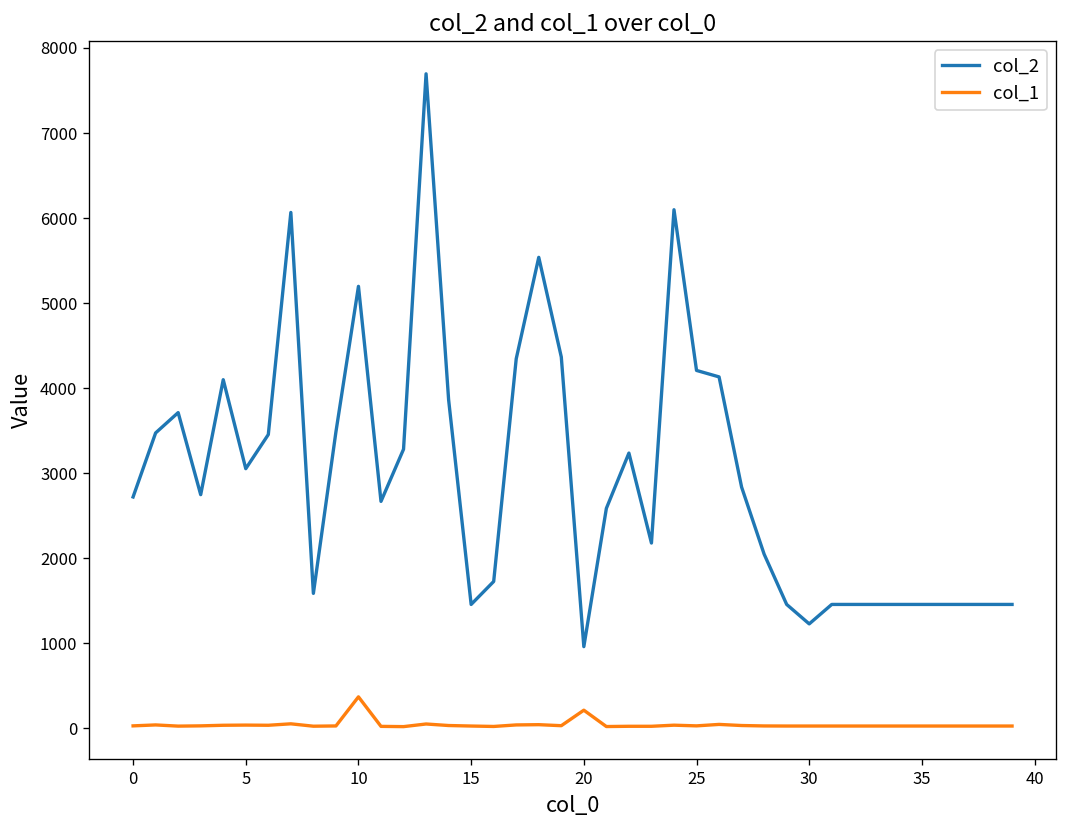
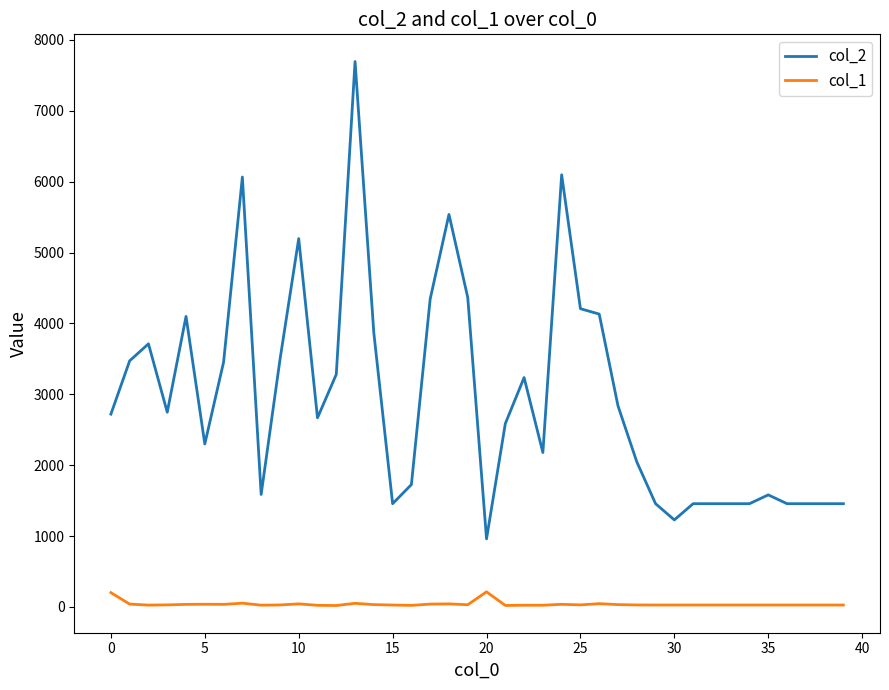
col_1, 0: 0 -> 200
col_2, 5: 3100 -> 2300
col_1, 10: 400 -> 0
col_2, 35: 1500 -> 1600
